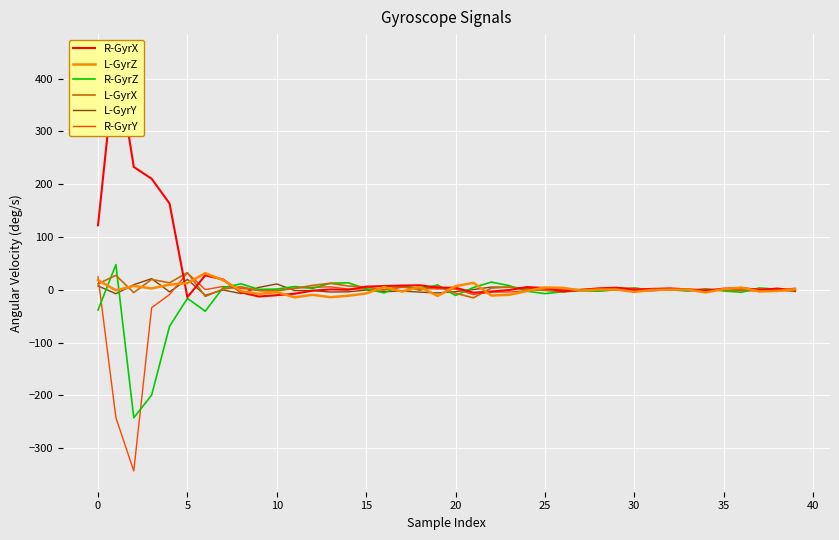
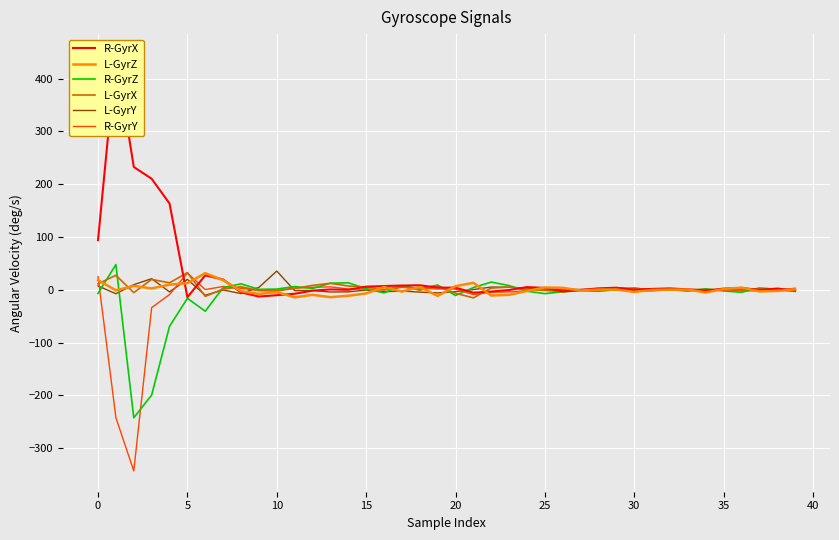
R-GyrX, 0: 120 -> 90
R-GyrZ, 0: -40 -> -10
L-GyrY, 10: 10 -> 40
